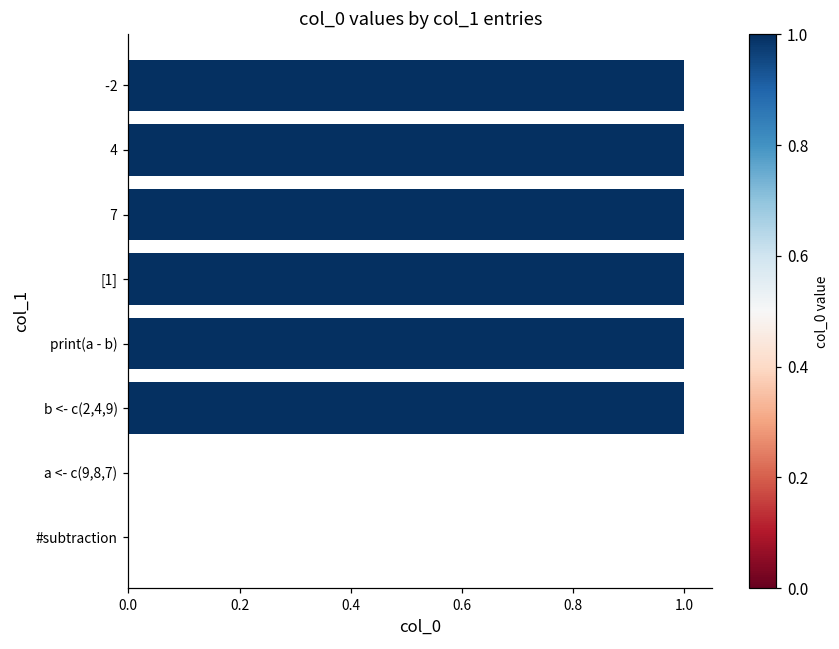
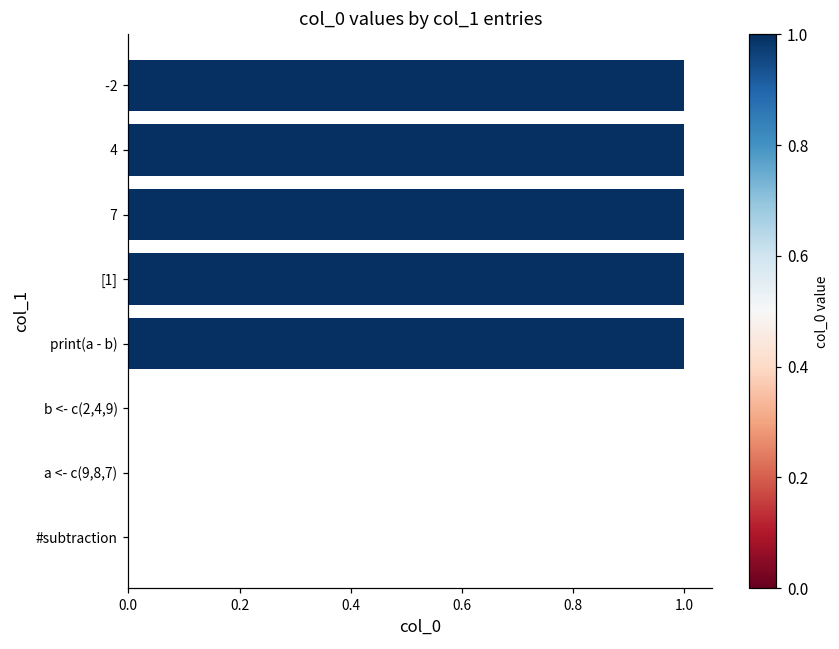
b <- c(2,4,9): 1 -> 0
